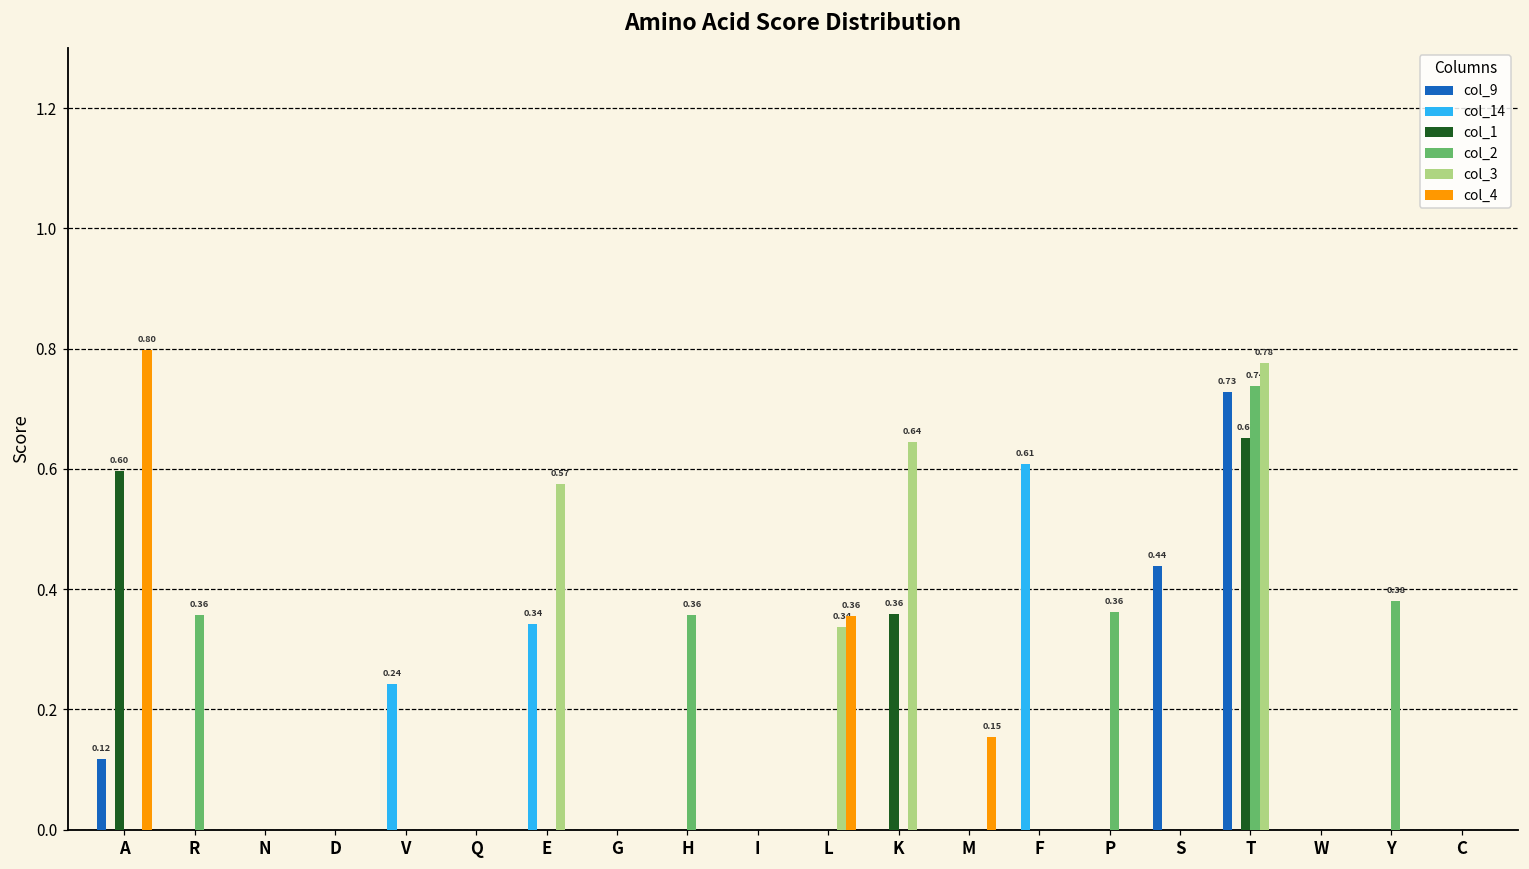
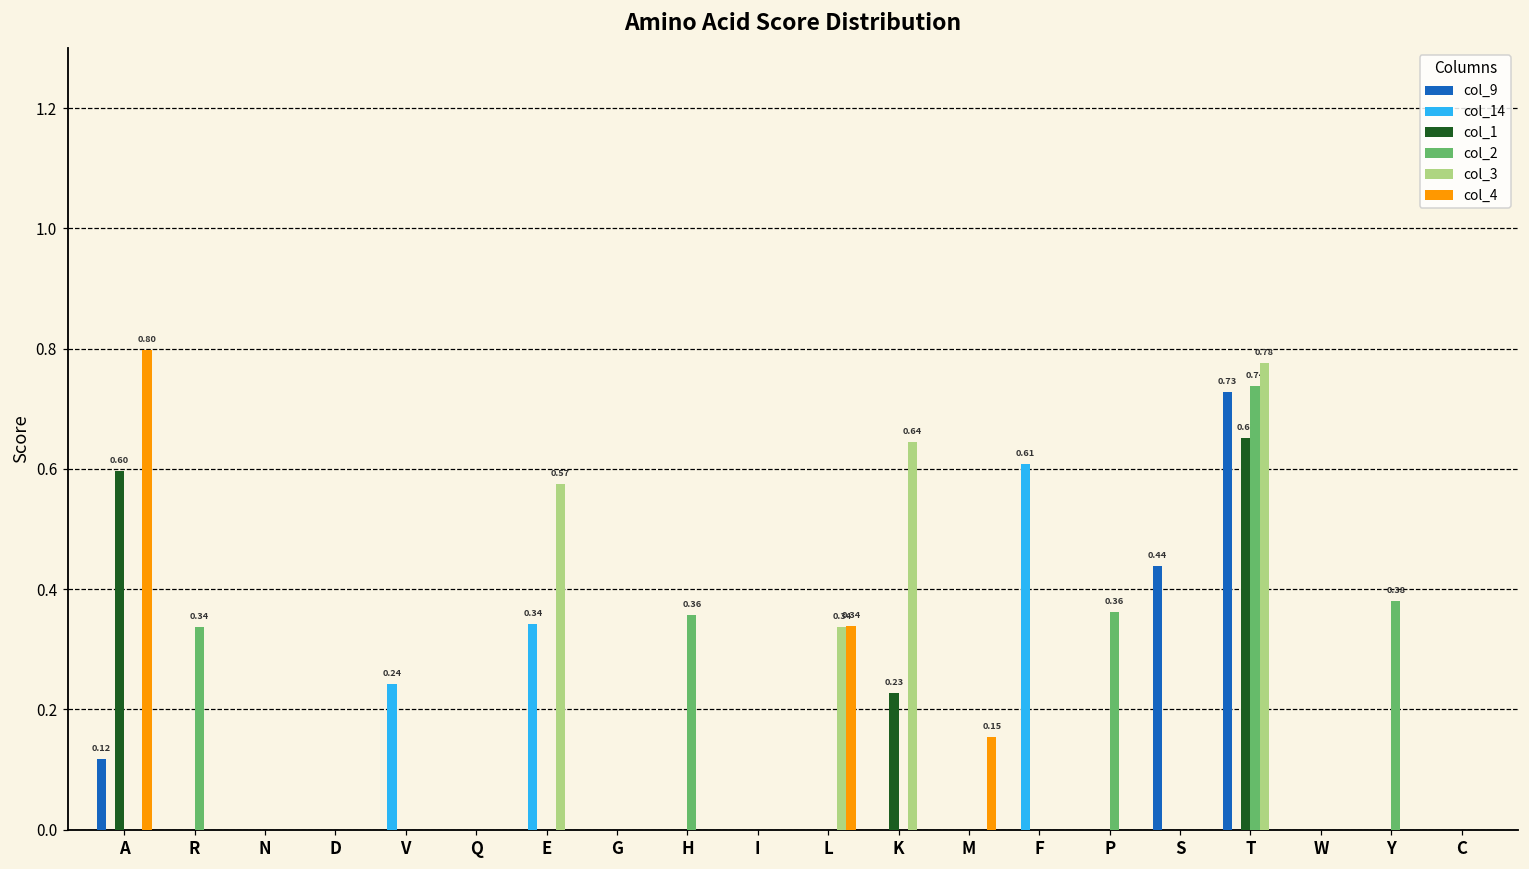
col_2, R: 0.36 -> 0.34
col_4, L: 0.36 -> 0.34
col_1, K: 0.36 -> 0.23
